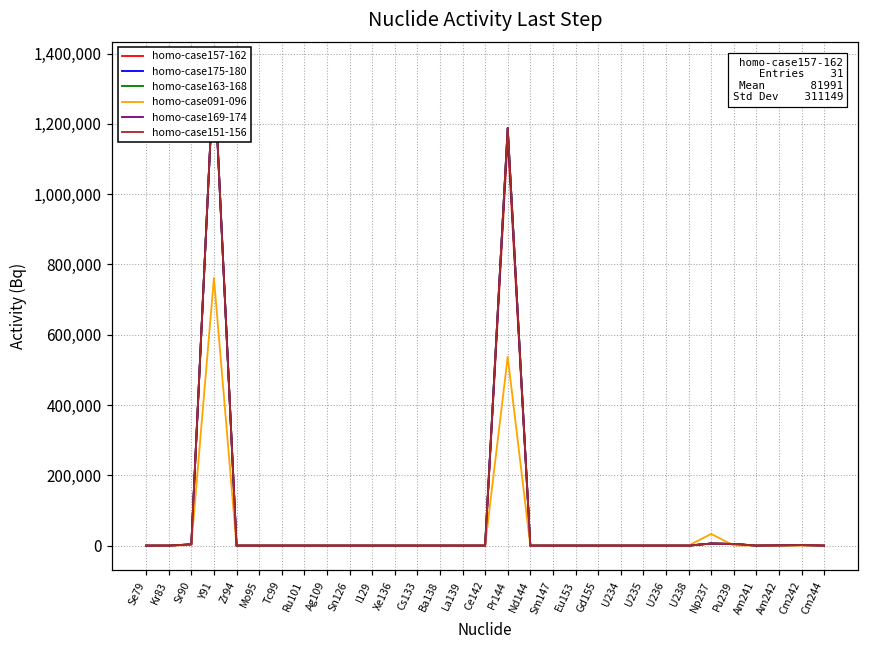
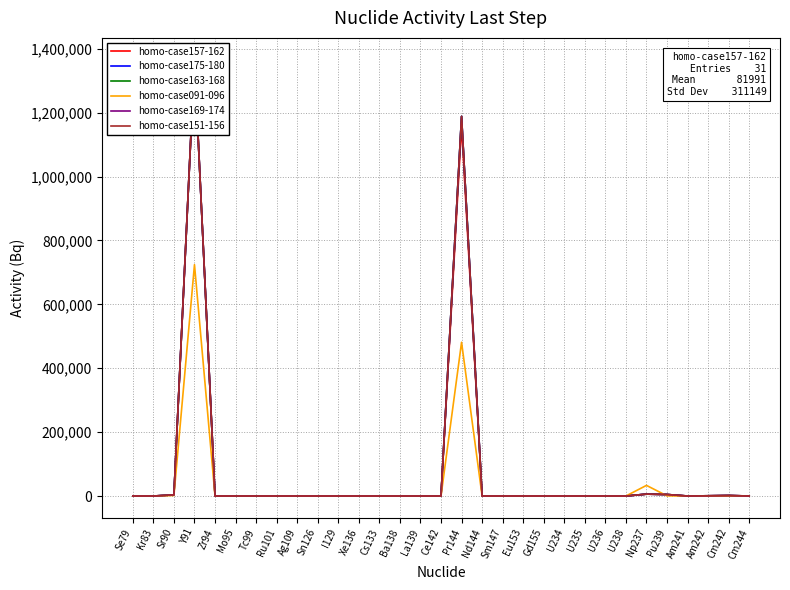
homo-case091-096, Y91: 760,000 -> 720,000
homo-case091-096, Pr144: 540,000 -> 480,000
